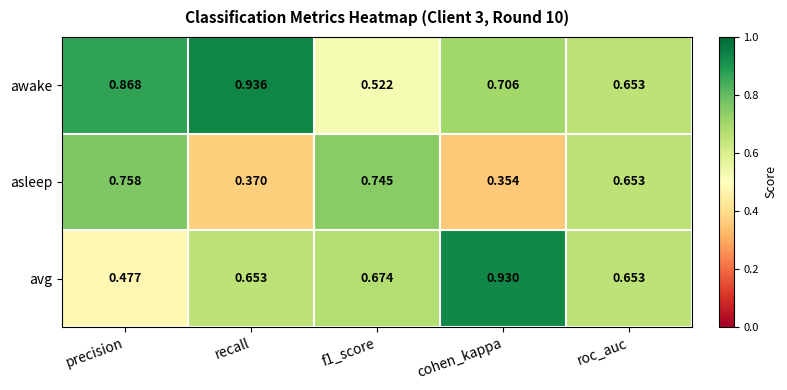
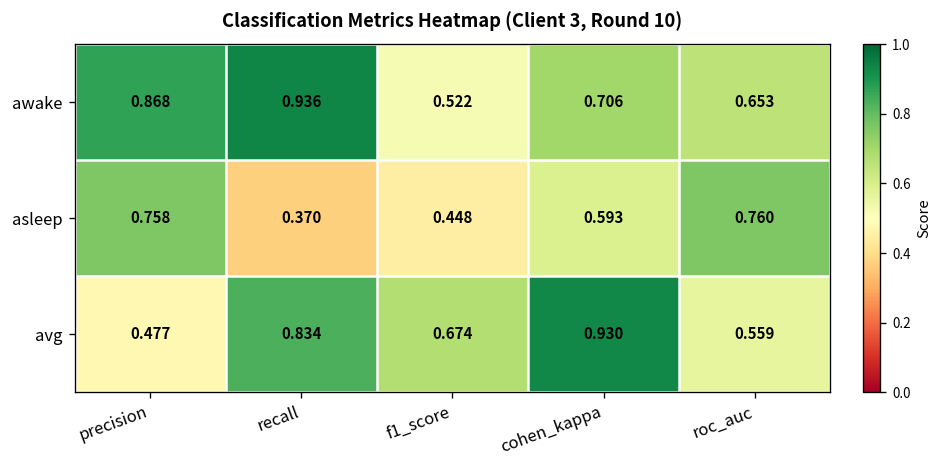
asleep, f1_score: 0.745 -> 0.448
asleep, cohen_kappa: 0.354 -> 0.593
asleep, roc_auc: 0.653 -> 0.760
avg, recall: 0.653 -> 0.834
avg, roc_auc: 0.653 -> 0.559
